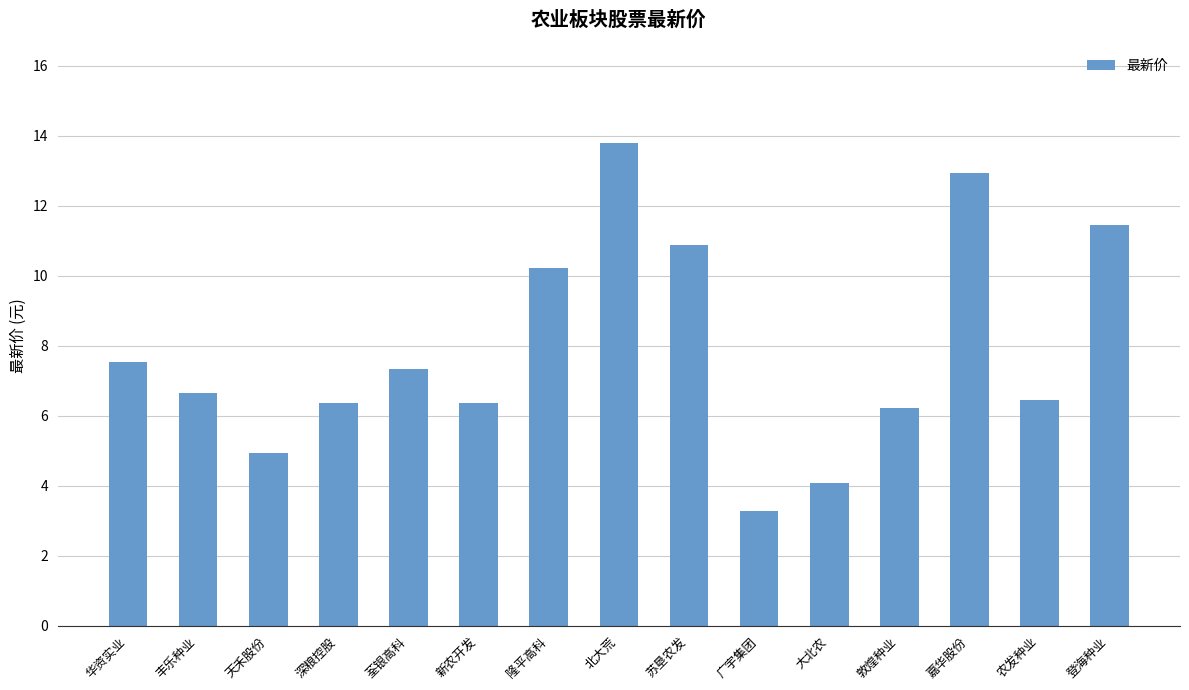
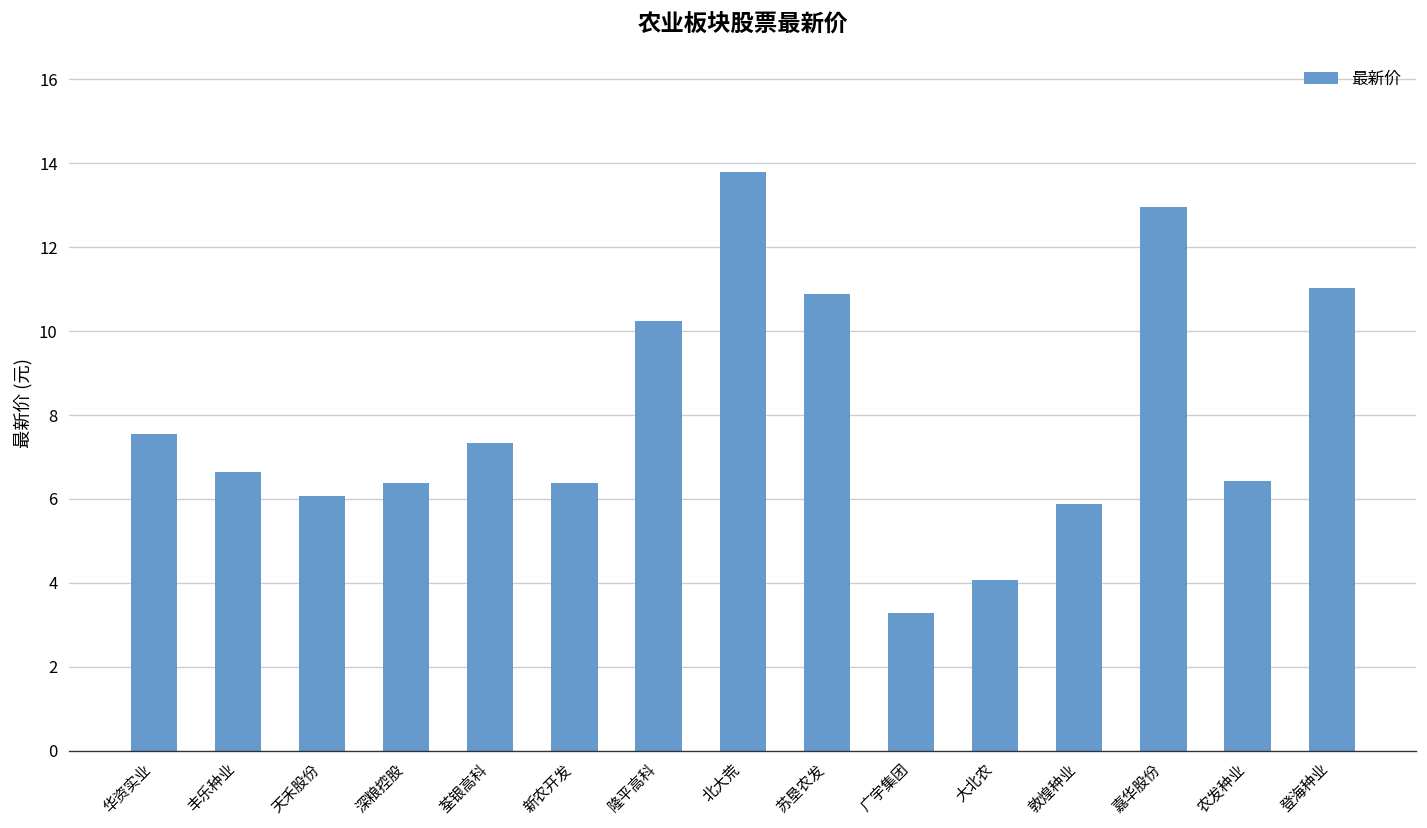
天禾股份: 5.0 -> 6.1
敦煌种业: 6.2 -> 5.9
登海种业: 11.5 -> 11.0
